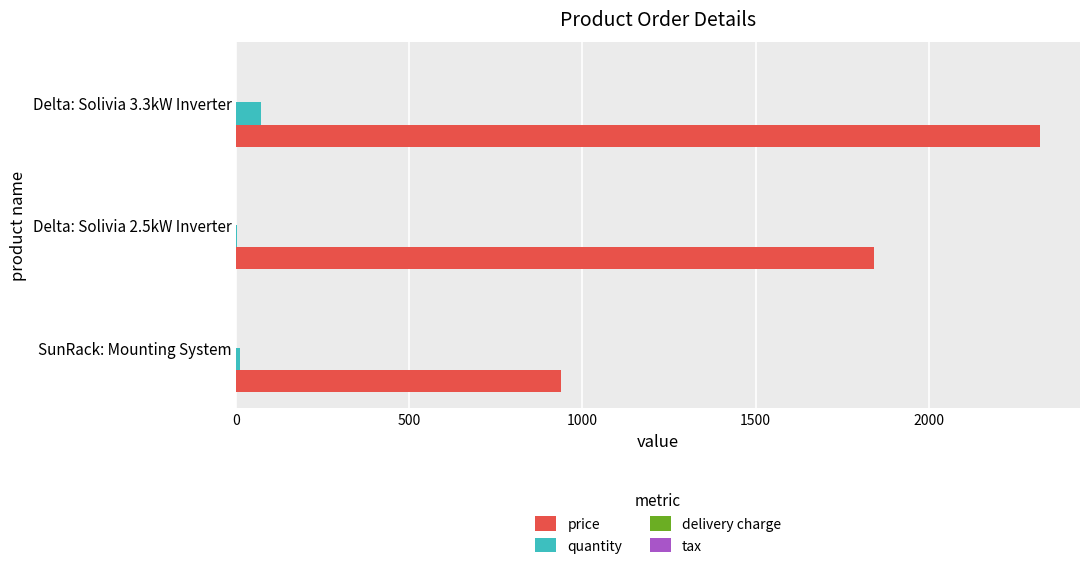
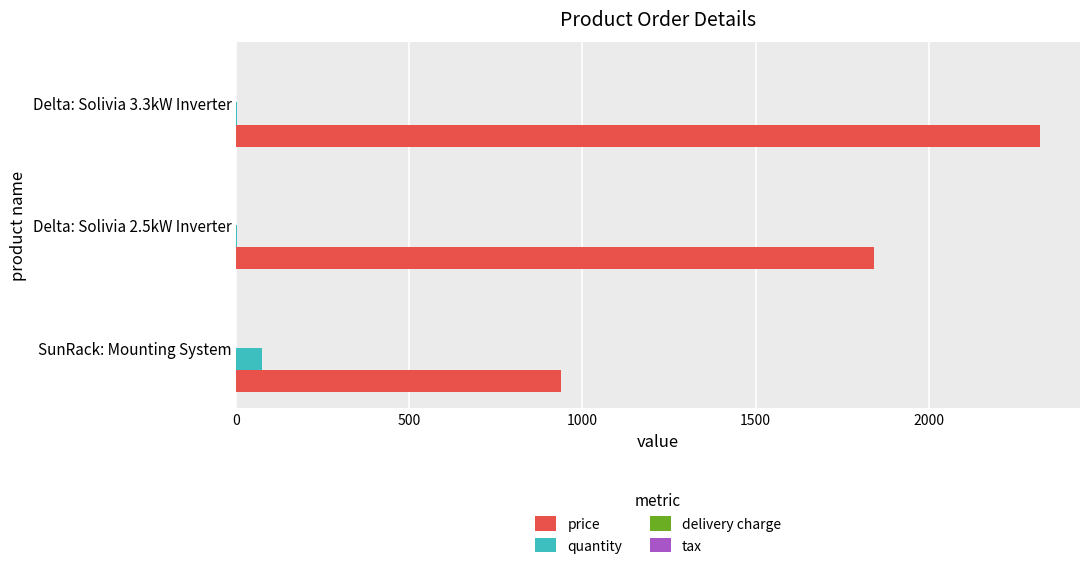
quantity, Delta: Solivia 3.3kW Inverter: 70 -> 0
quantity, SunRack: Mounting System: 10 -> 70
